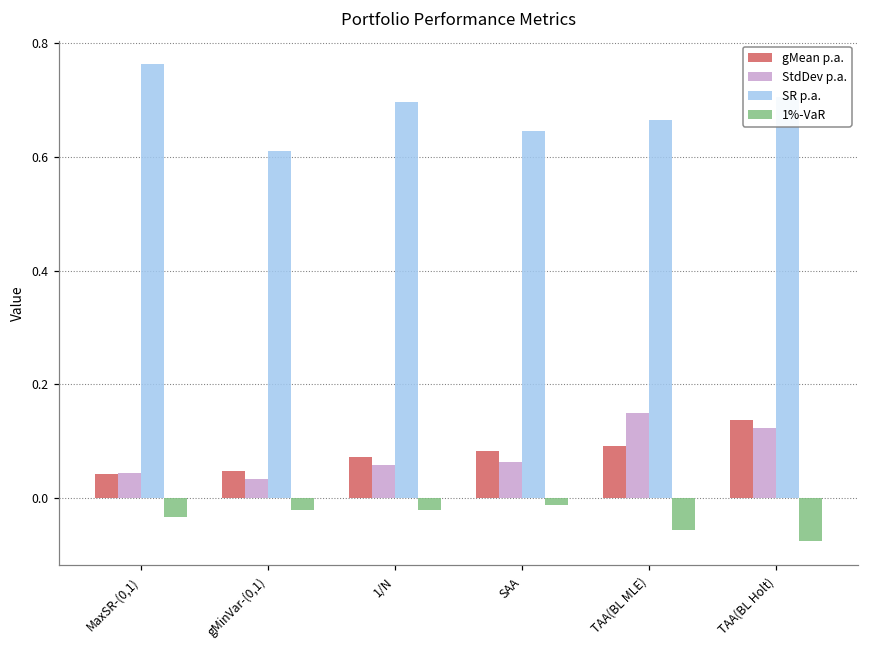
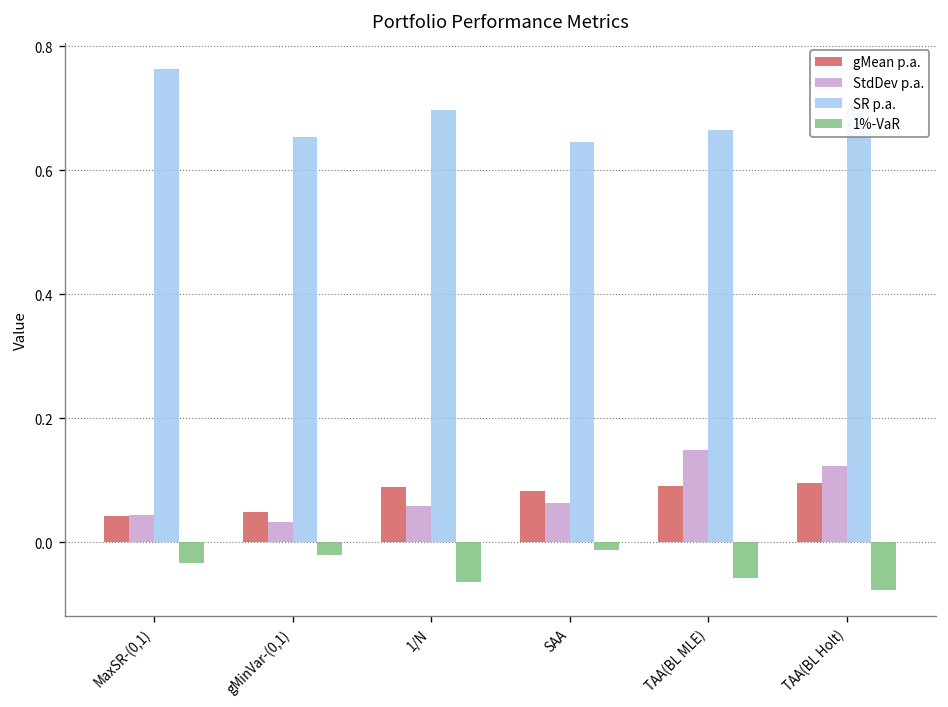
SR p.a., gMinVar-(0,1): 0.61 -> 0.65
gMean p.a., 1/N: 0.07 -> 0.09
1%-VaR, 1/N: -0.02 -> -0.06
gMean p.a., TAA(BL Holt): 0.14 -> 0.10
